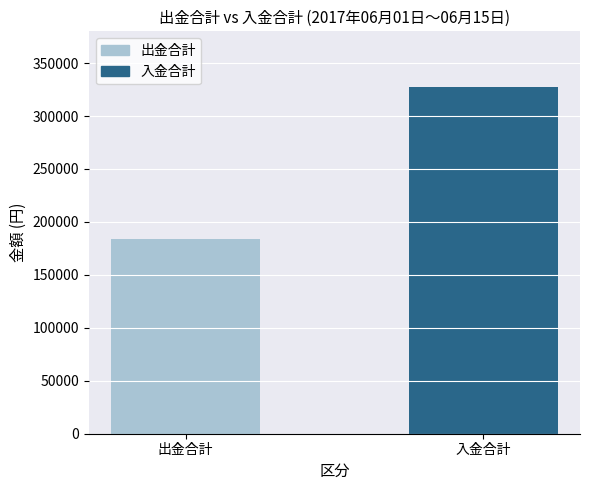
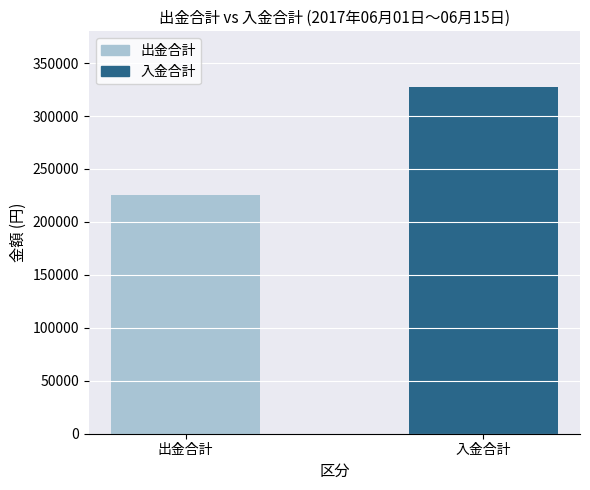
出金合計: 184000 -> 225000
